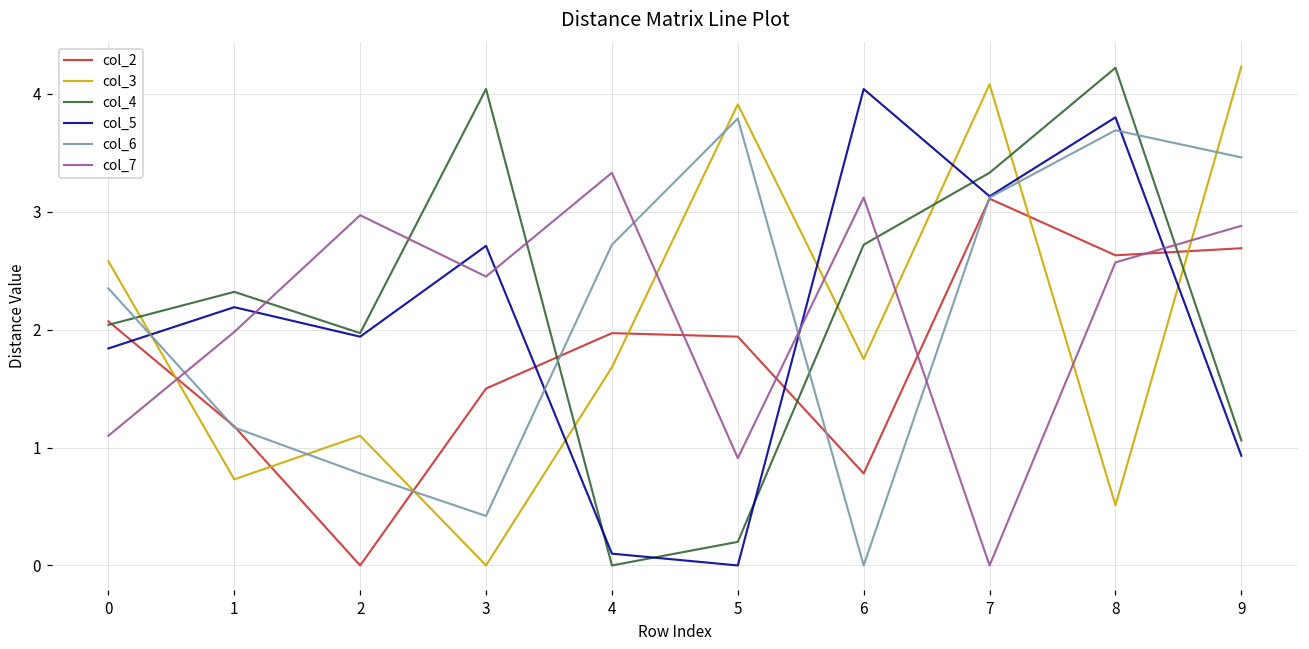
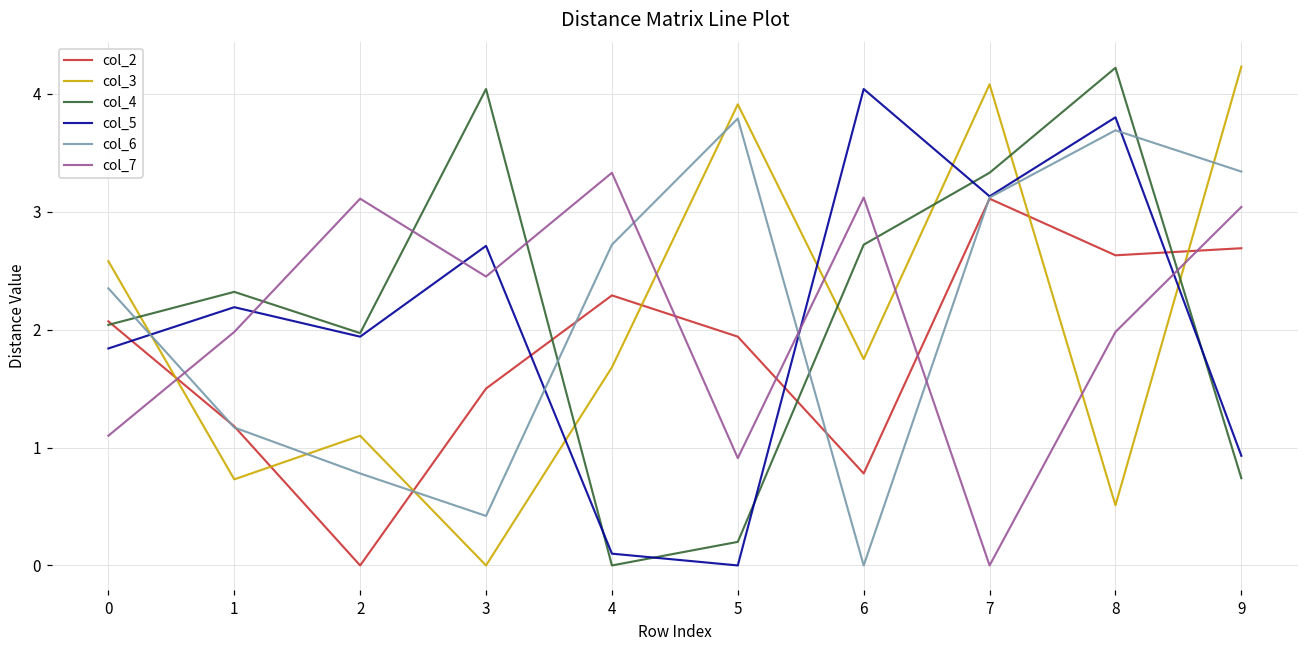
col_7, 2: 2.97 -> 3.11
col_2, 4: 1.97 -> 2.29
col_7, 8: 2.57 -> 1.98
col_4, 9: 1.06 -> 0.74
col_6, 9: 3.46 -> 3.34
col_7, 9: 2.88 -> 3.04
